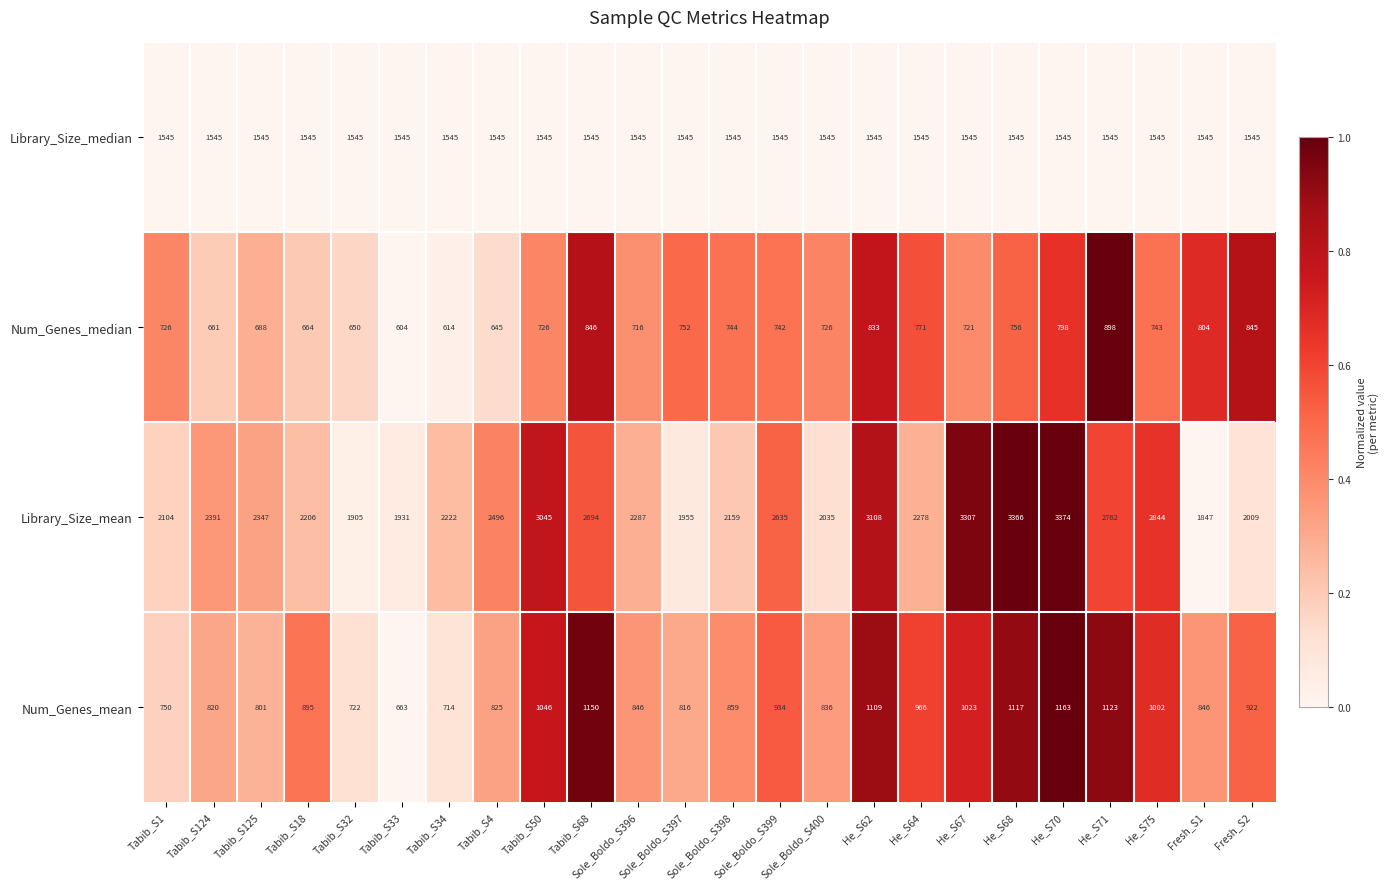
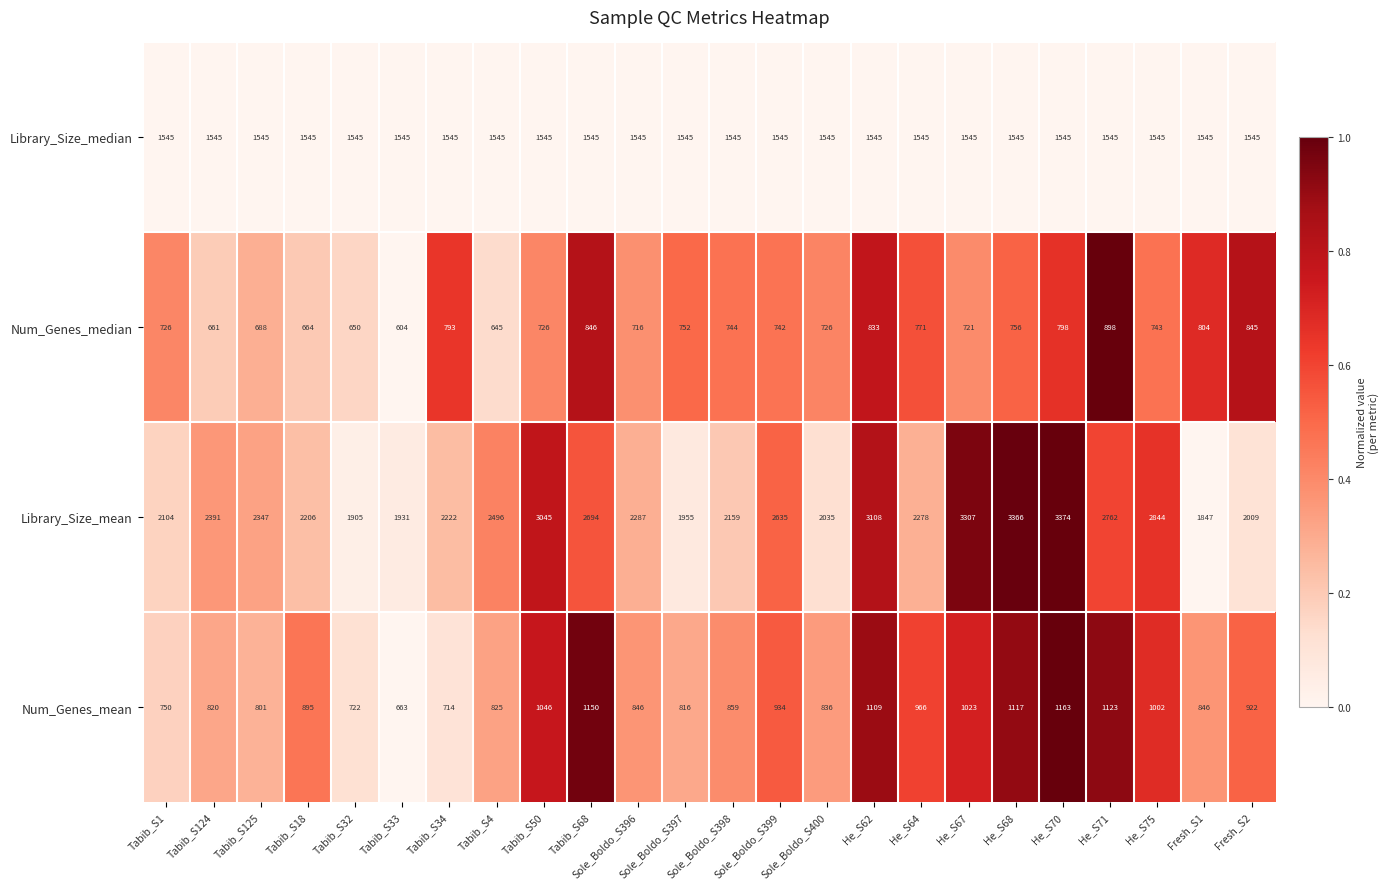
Num_Genes_median, Tabib_S34: 614 -> 793
